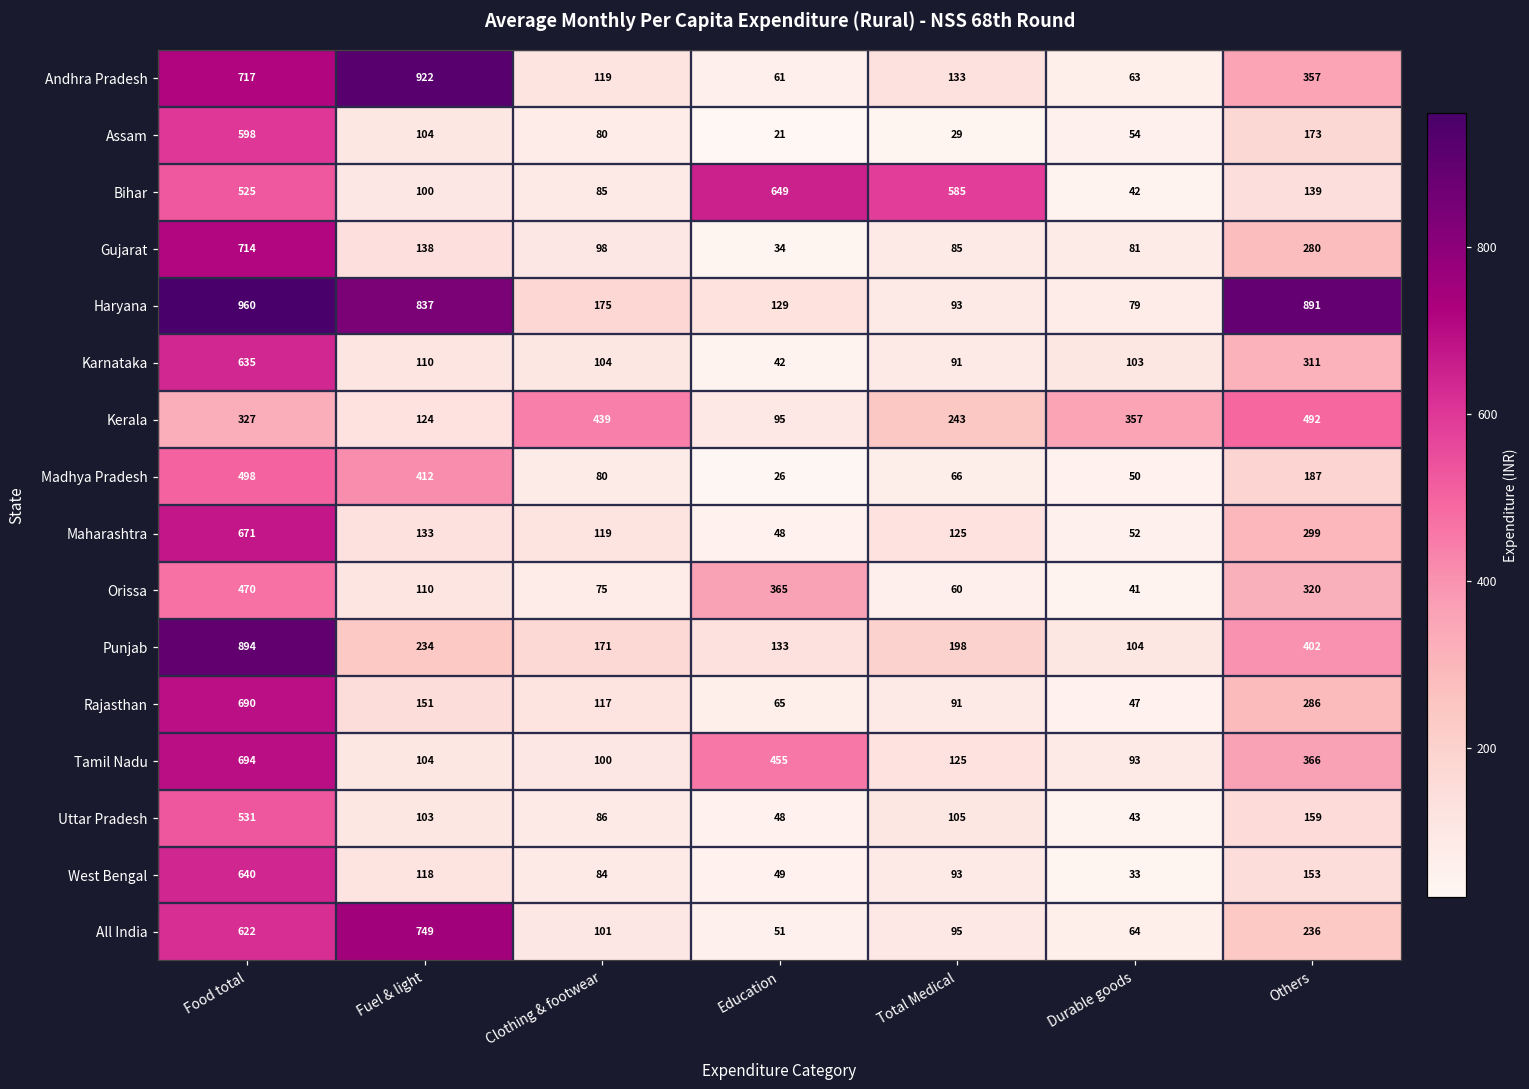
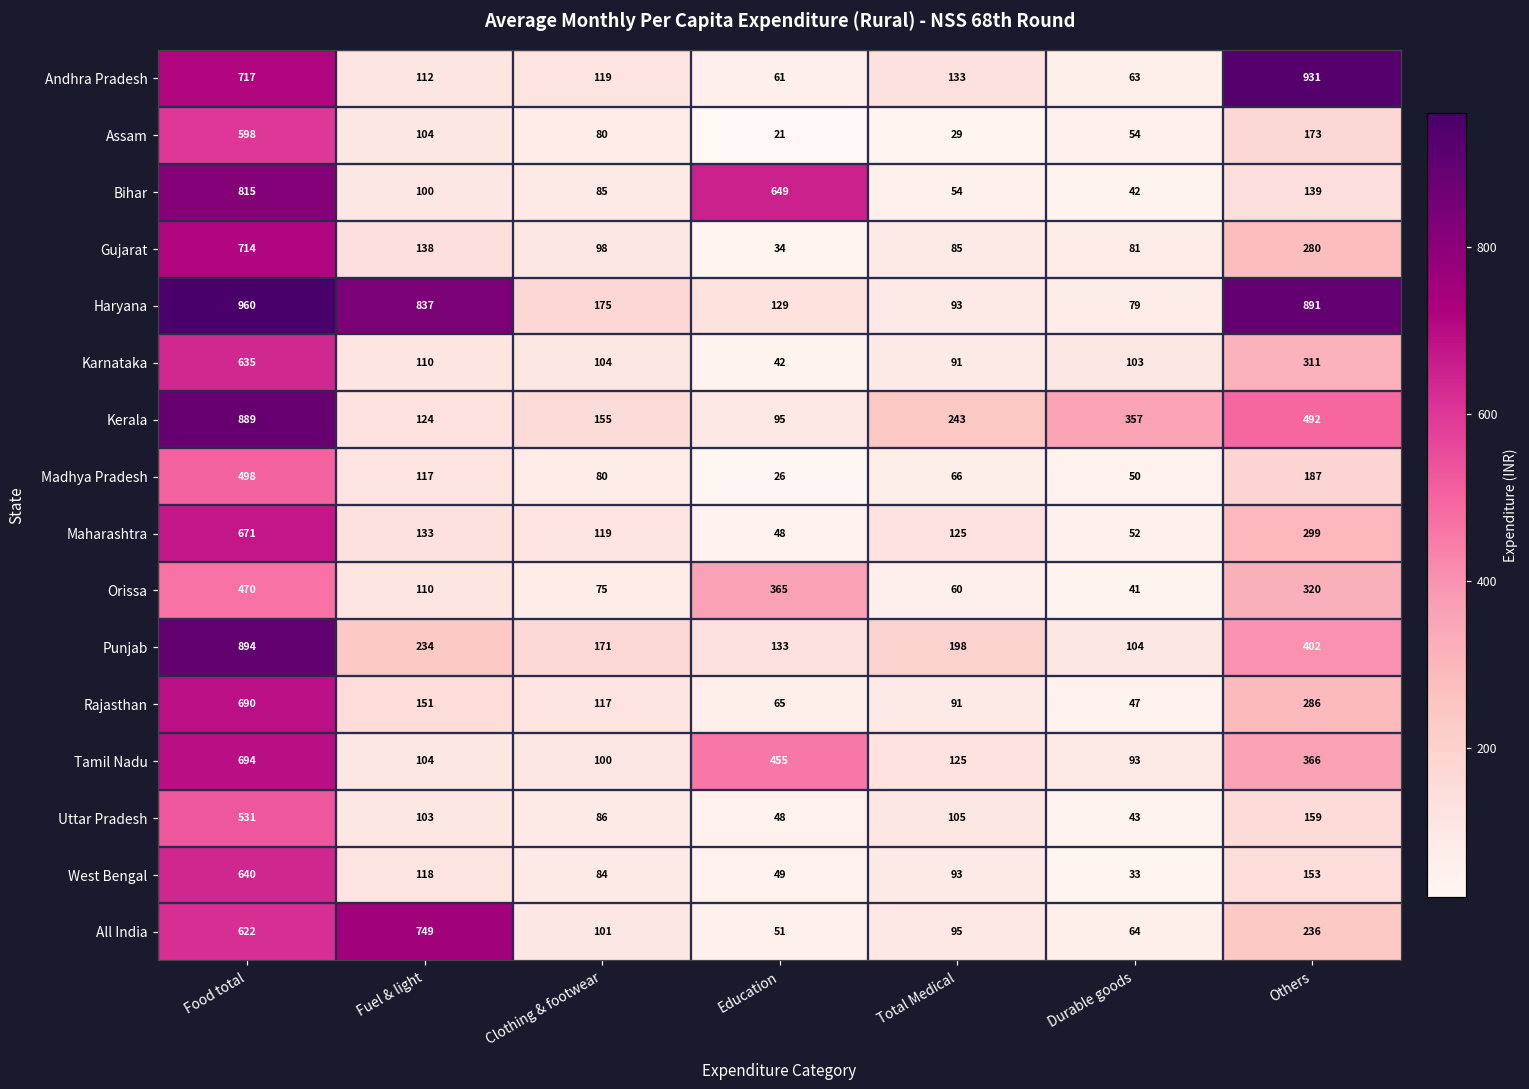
Andhra Pradesh, Fuel & light: 922 -> 112
Andhra Pradesh, Others: 357 -> 931
Bihar, Food total: 525 -> 815
Bihar, Total Medical: 585 -> 54
Kerala, Food total: 327 -> 889
Kerala, Clothing & footwear: 439 -> 155
Madhya Pradesh, Fuel & light: 412 -> 117
